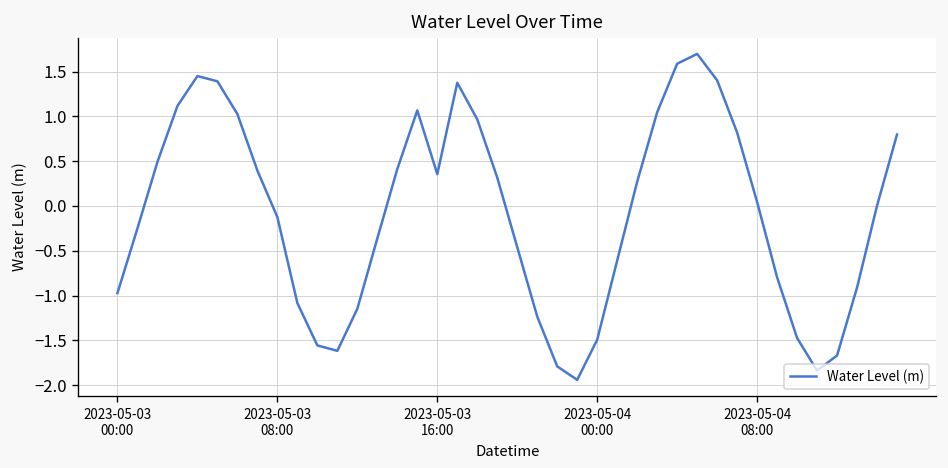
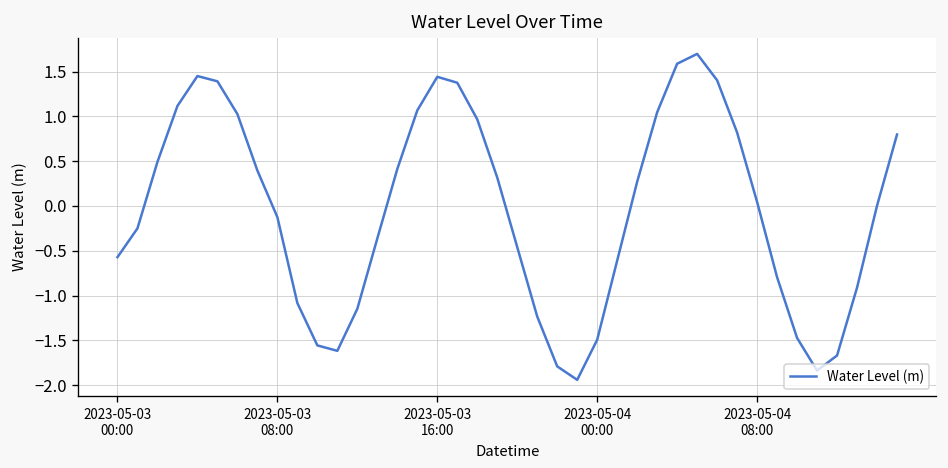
2023-05-03 00:00: -1.0 -> -0.6
2023-05-03 16:00: 0.4 -> 1.4
